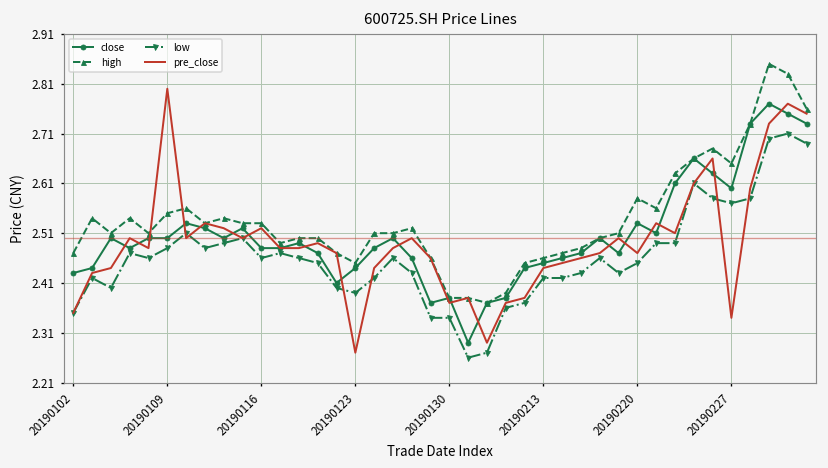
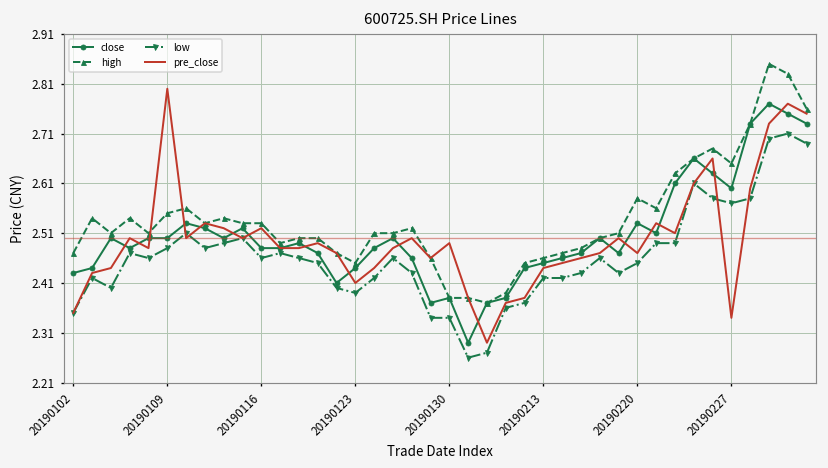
pre_close, 20190123: 2.27 -> 2.41
pre_close, 20190130: 2.37 -> 2.49
